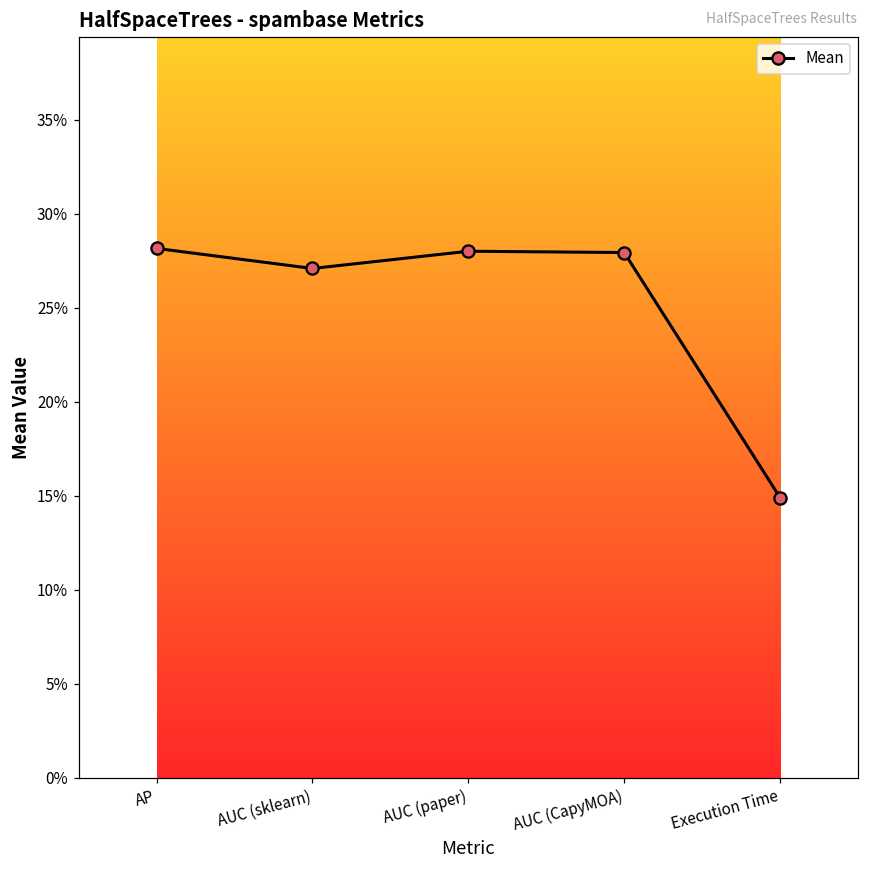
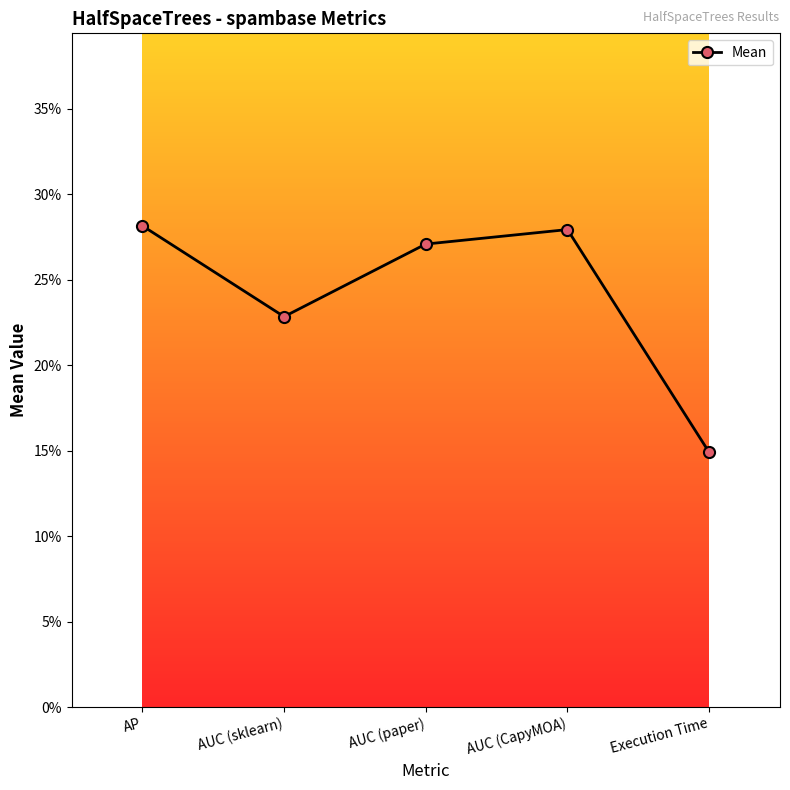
AUC (sklearn): 27.1% -> 22.8%
AUC (paper): 28.0% -> 27.1%
